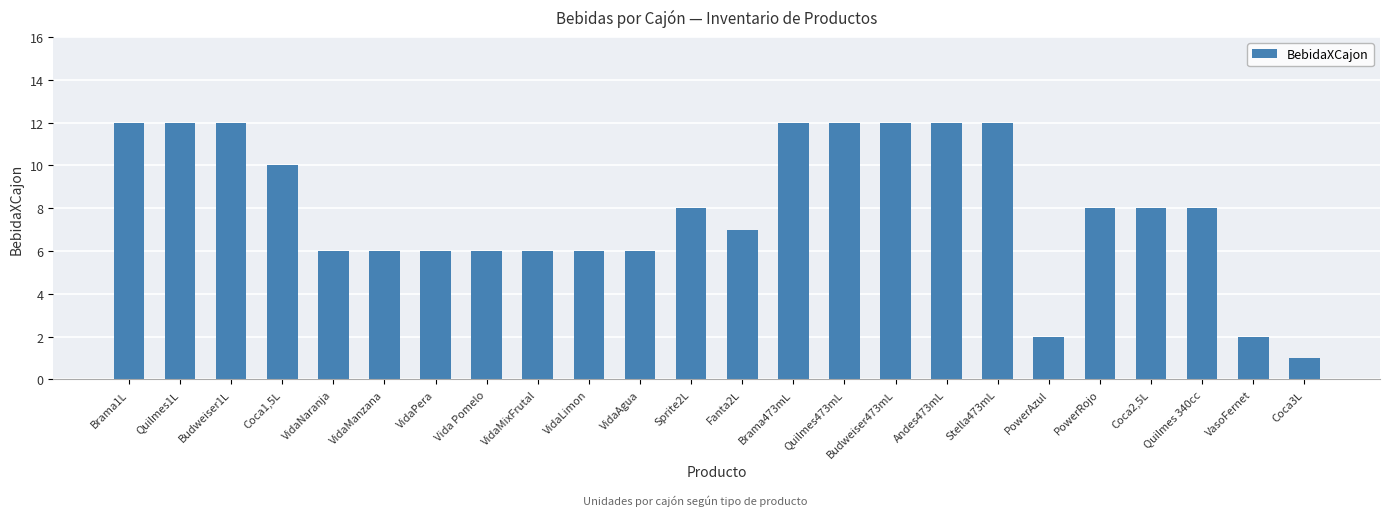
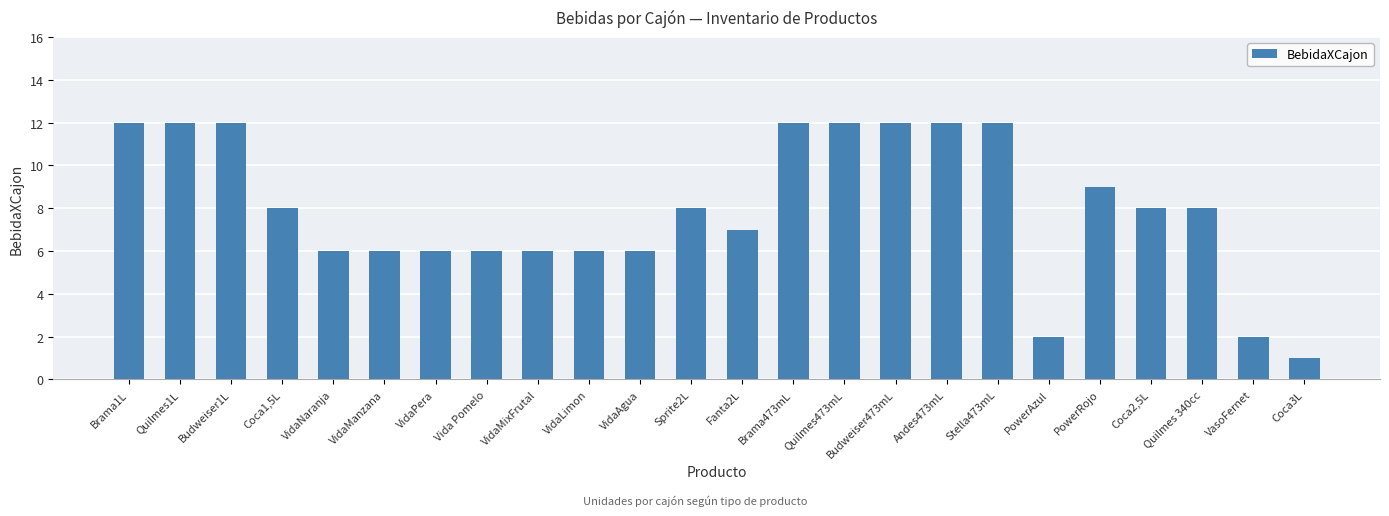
Coca1,5L: 10 -> 8
PowerRojo: 8 -> 9
